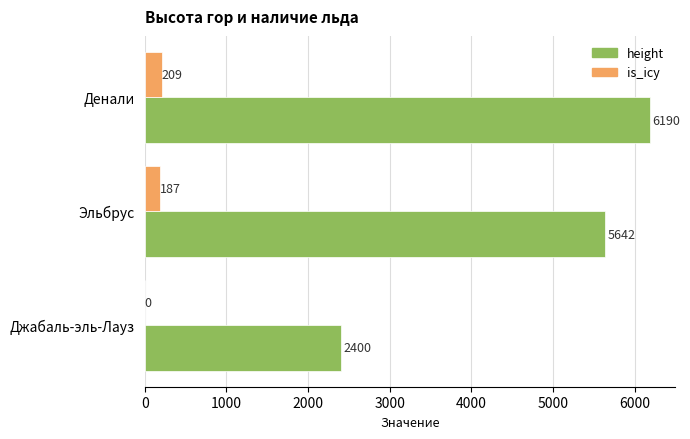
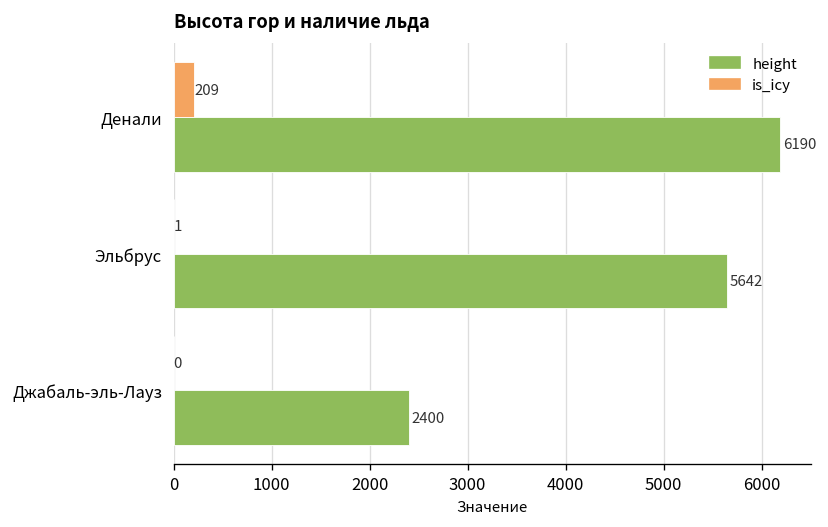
is_icy, Эльбрус: 187 -> 1
